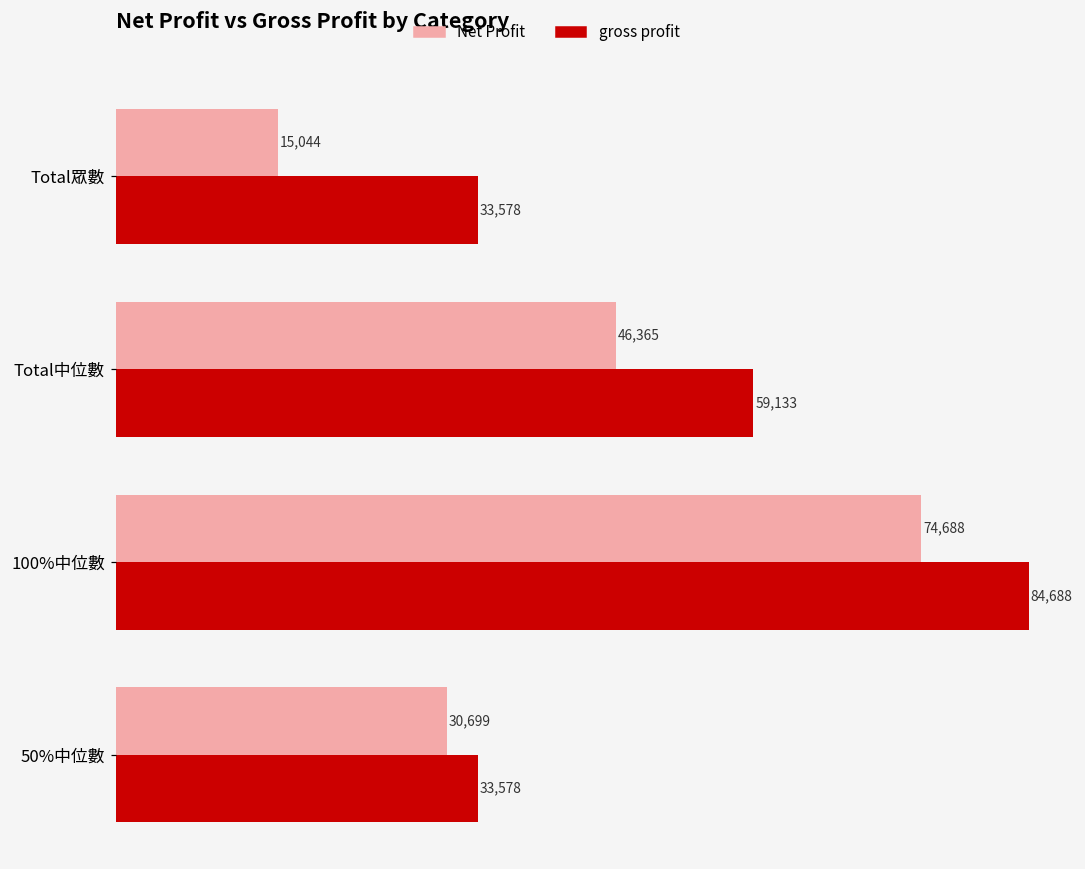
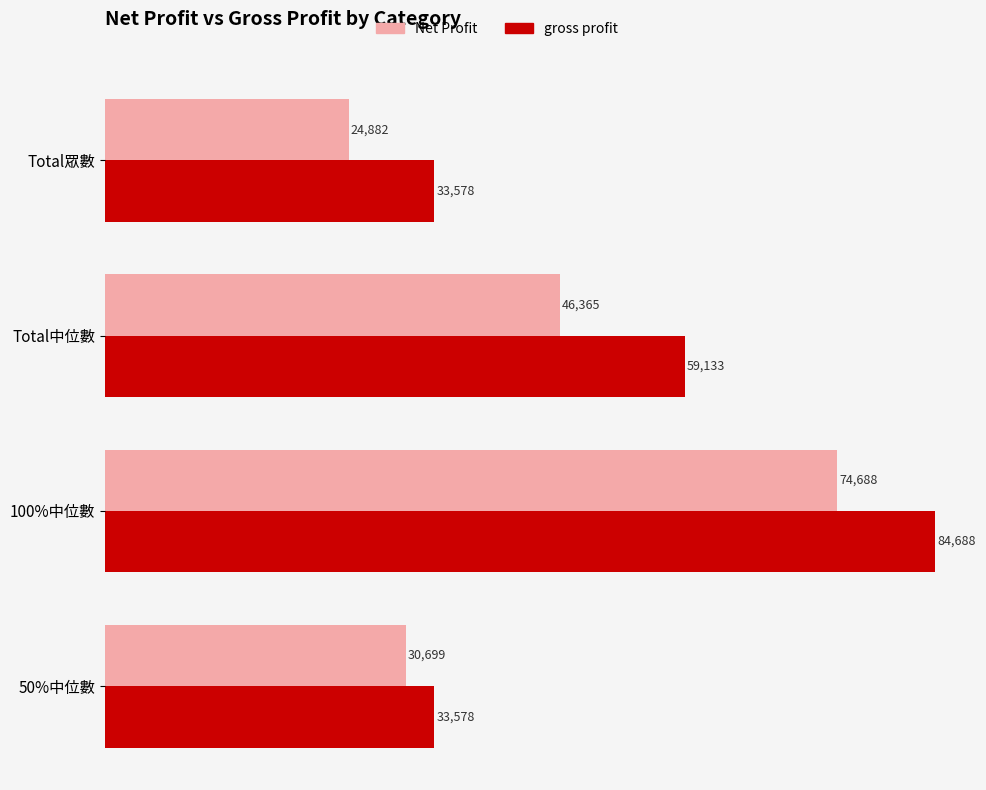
Net Profit, Total眾數: 15,044 -> 24,882
